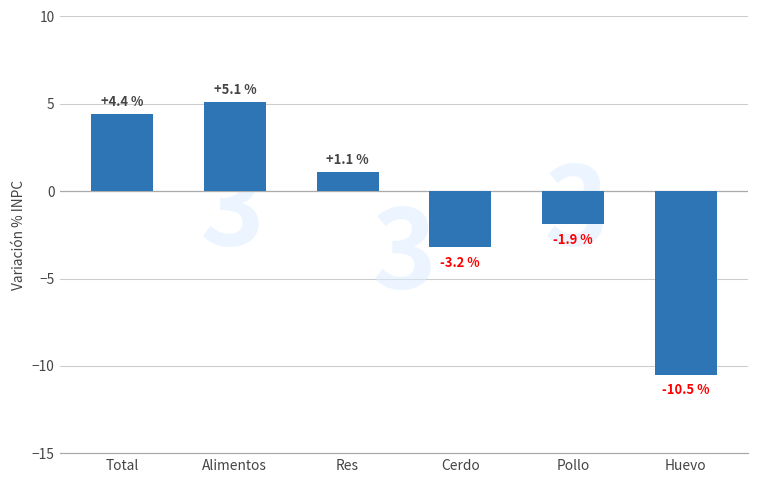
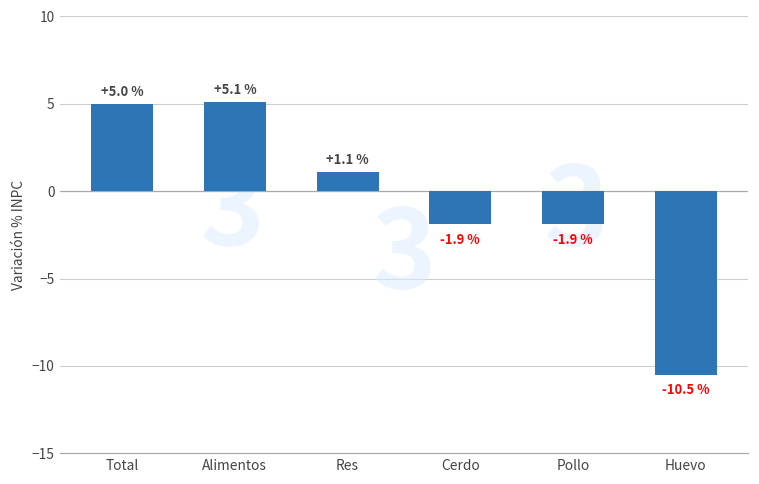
Total: +4.4 % -> +5.0 %
Cerdo: -3.2 -> -1.9
